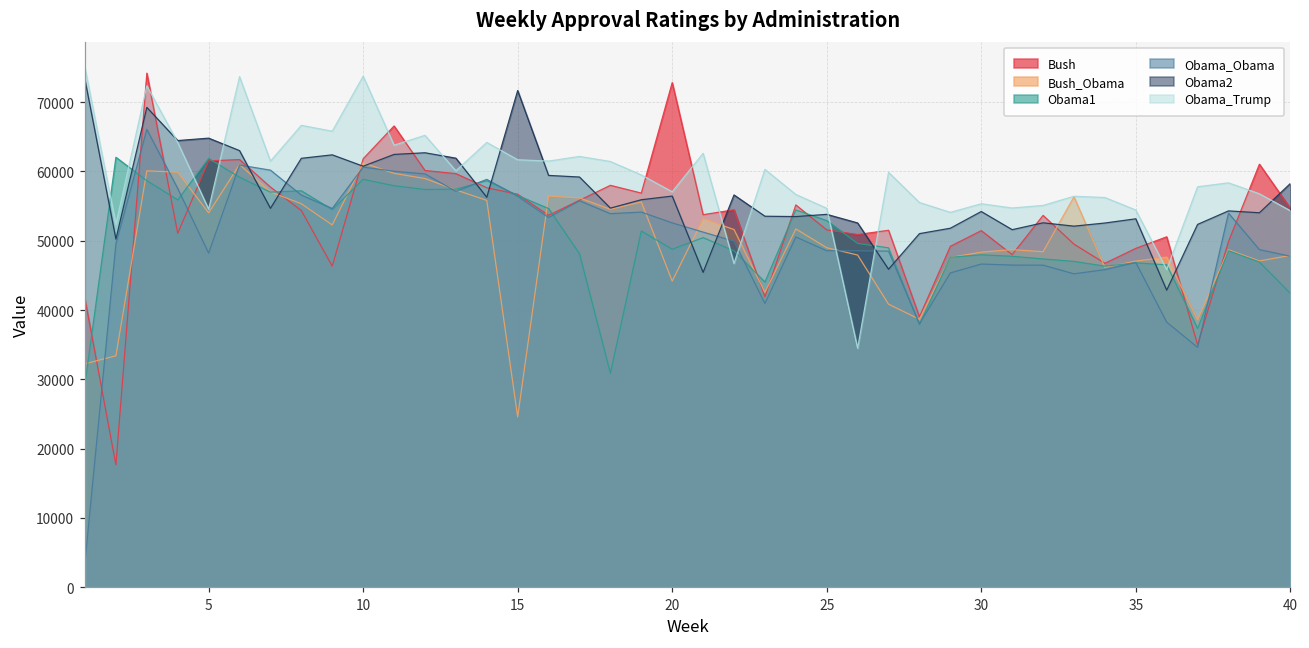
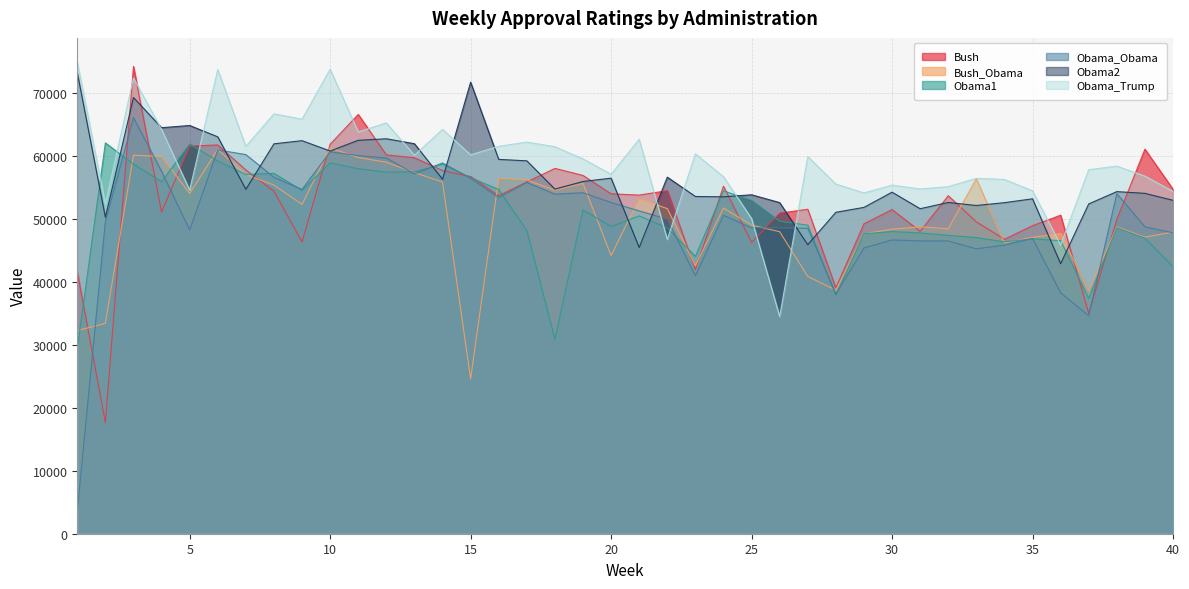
Obama_Trump, 15: 62000 -> 60000
Bush, 20: 73000 -> 54000
Bush, 25: 52000 -> 46000
Obama_Trump, 25: 55000 -> 50000
Obama2, 40: 58000 -> 53000
